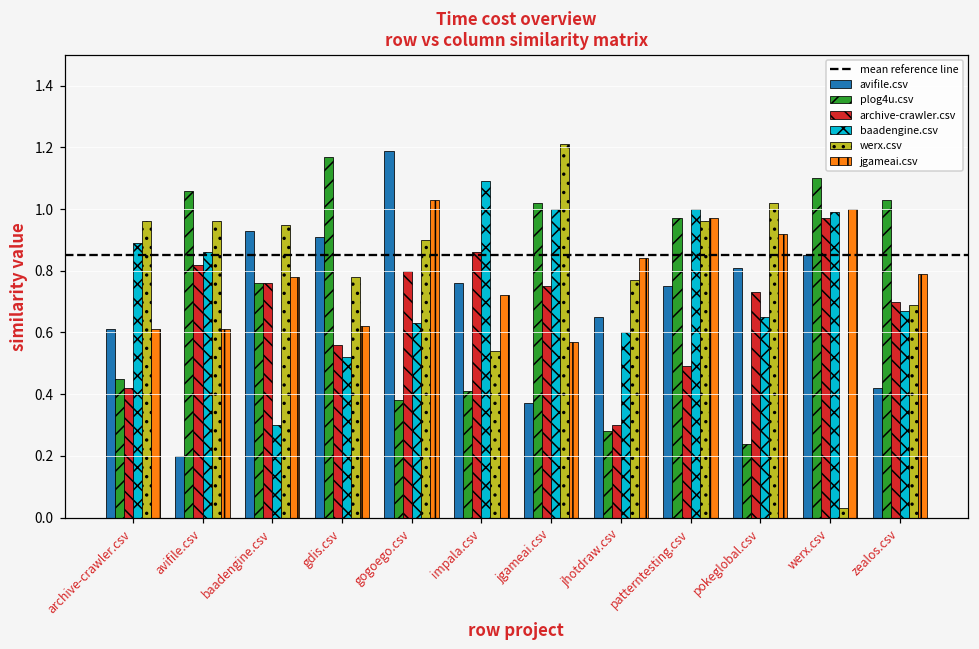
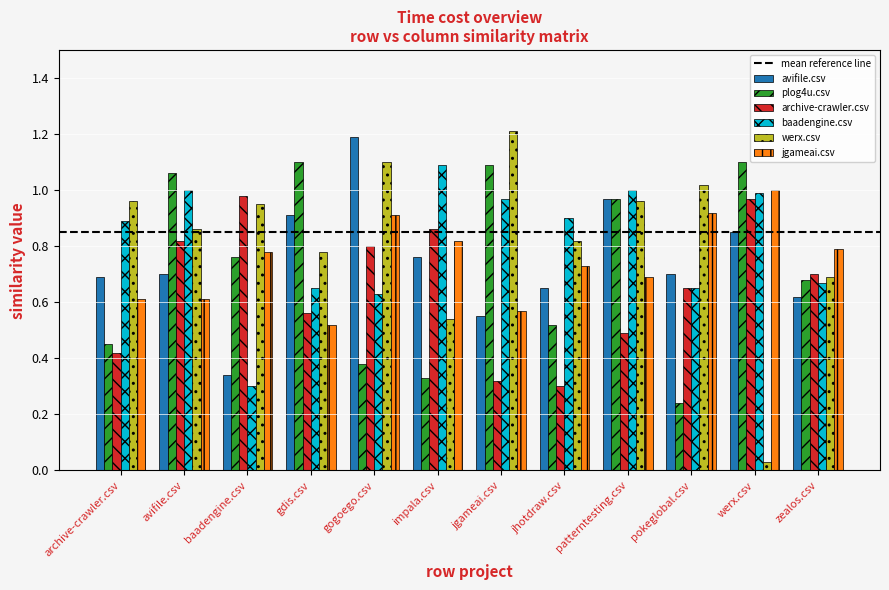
avifile.csv, archive-crawler.csv: 0.61 -> 0.69
avifile.csv, avifile.csv: 0.2 -> 0.7
baadengine.csv, avifile.csv: 0.86 -> 1.00
werx.csv, avifile.csv: 0.96 -> 0.86
avifile.csv, baadengine.csv: 0.93 -> 0.34
archive-crawler.csv, baadengine.csv: 0.76 -> 0.98
plog4u.csv, gdis.csv: 1.17 -> 1.10
baadengine.csv, gdis.csv: 0.52 -> 0.65
jgameai.csv, gdis.csv: 0.62 -> 0.52
werx.csv, gogoego.csv: 0.9 -> 1.1
jgameai.csv, gogoego.csv: 1.03 -> 0.91
plog4u.csv, impala.csv: 0.41 -> 0.33
jgameai.csv, impala.csv: 0.72 -> 0.82
avifile.csv, jgameai.csv: 0.37 -> 0.55
plog4u.csv, jgameai.csv: 1.02 -> 1.09
archive-crawler.csv, jgameai.csv: 0.75 -> 0.32
baadengine.csv, jgameai.csv: 1.00 -> 0.97
plog4u.csv, jhotdraw.csv: 0.28 -> 0.52
baadengine.csv, jhotdraw.csv: 0.6 -> 0.9
werx.csv, jhotdraw.csv: 0.77 -> 0.82
jgameai.csv, jhotdraw.csv: 0.84 -> 0.73
avifile.csv, patterntesting.csv: 0.75 -> 0.97
jgameai.csv, patterntesting.csv: 0.97 -> 0.69
avifile.csv, pokeglobal.csv: 0.81 -> 0.70
archive-crawler.csv, pokeglobal.csv: 0.73 -> 0.65
avifile.csv, zealos.csv: 0.42 -> 0.62
plog4u.csv, zealos.csv: 1.03 -> 0.68
